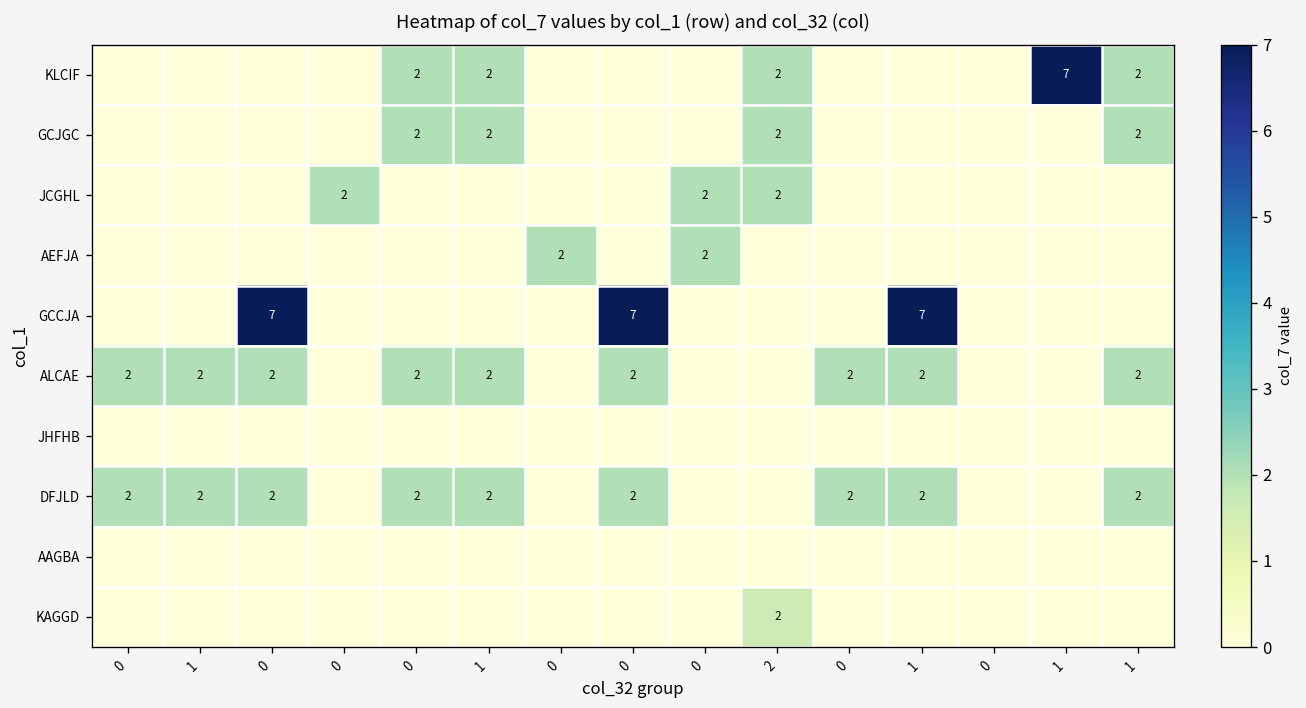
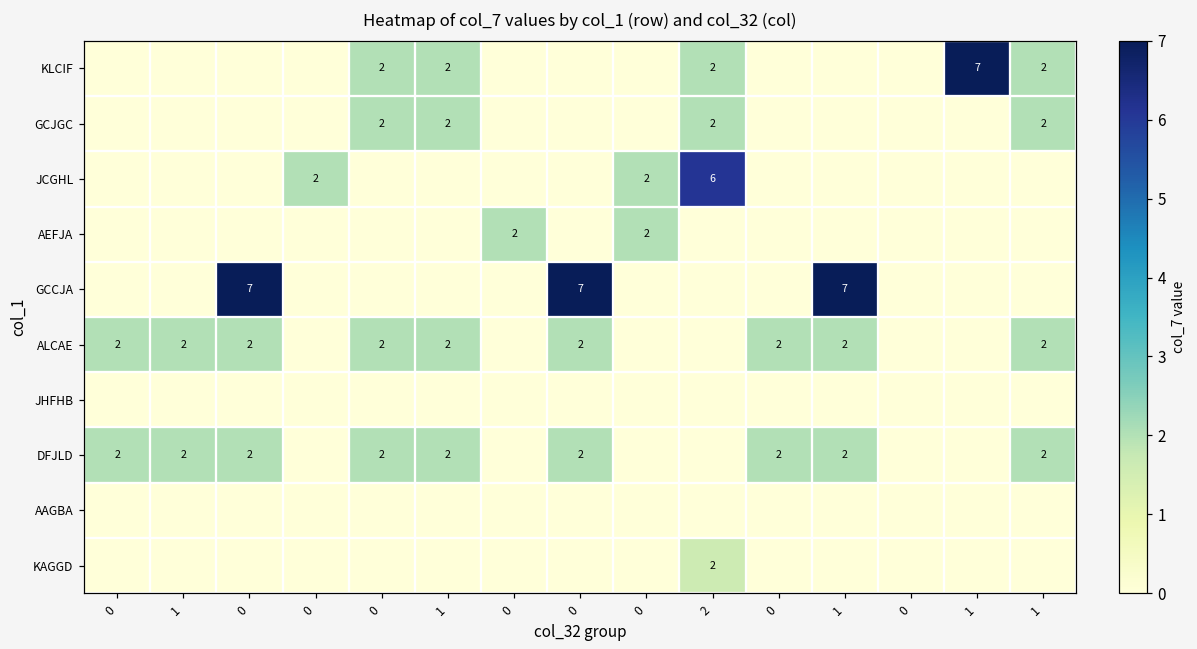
JCGHL, 2: 2 -> 6
